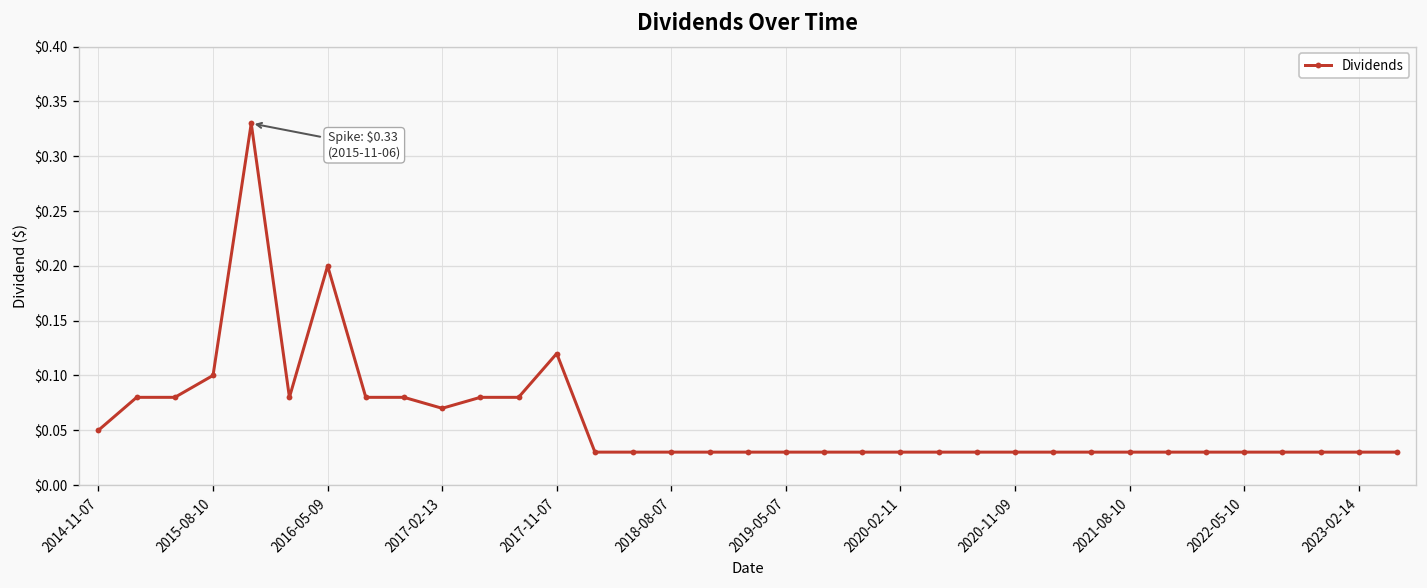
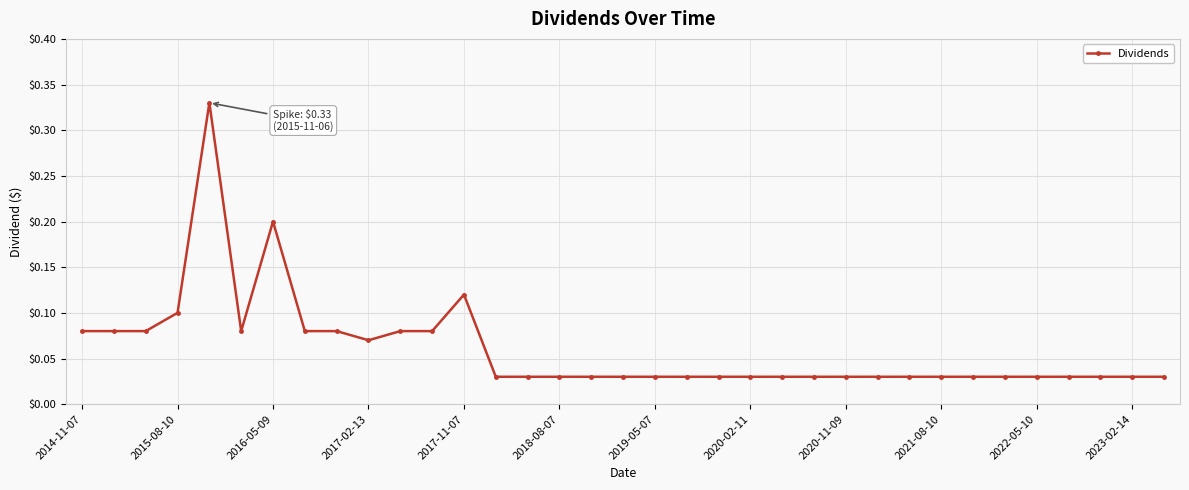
2014-11-07: $0.05 -> $0.08
